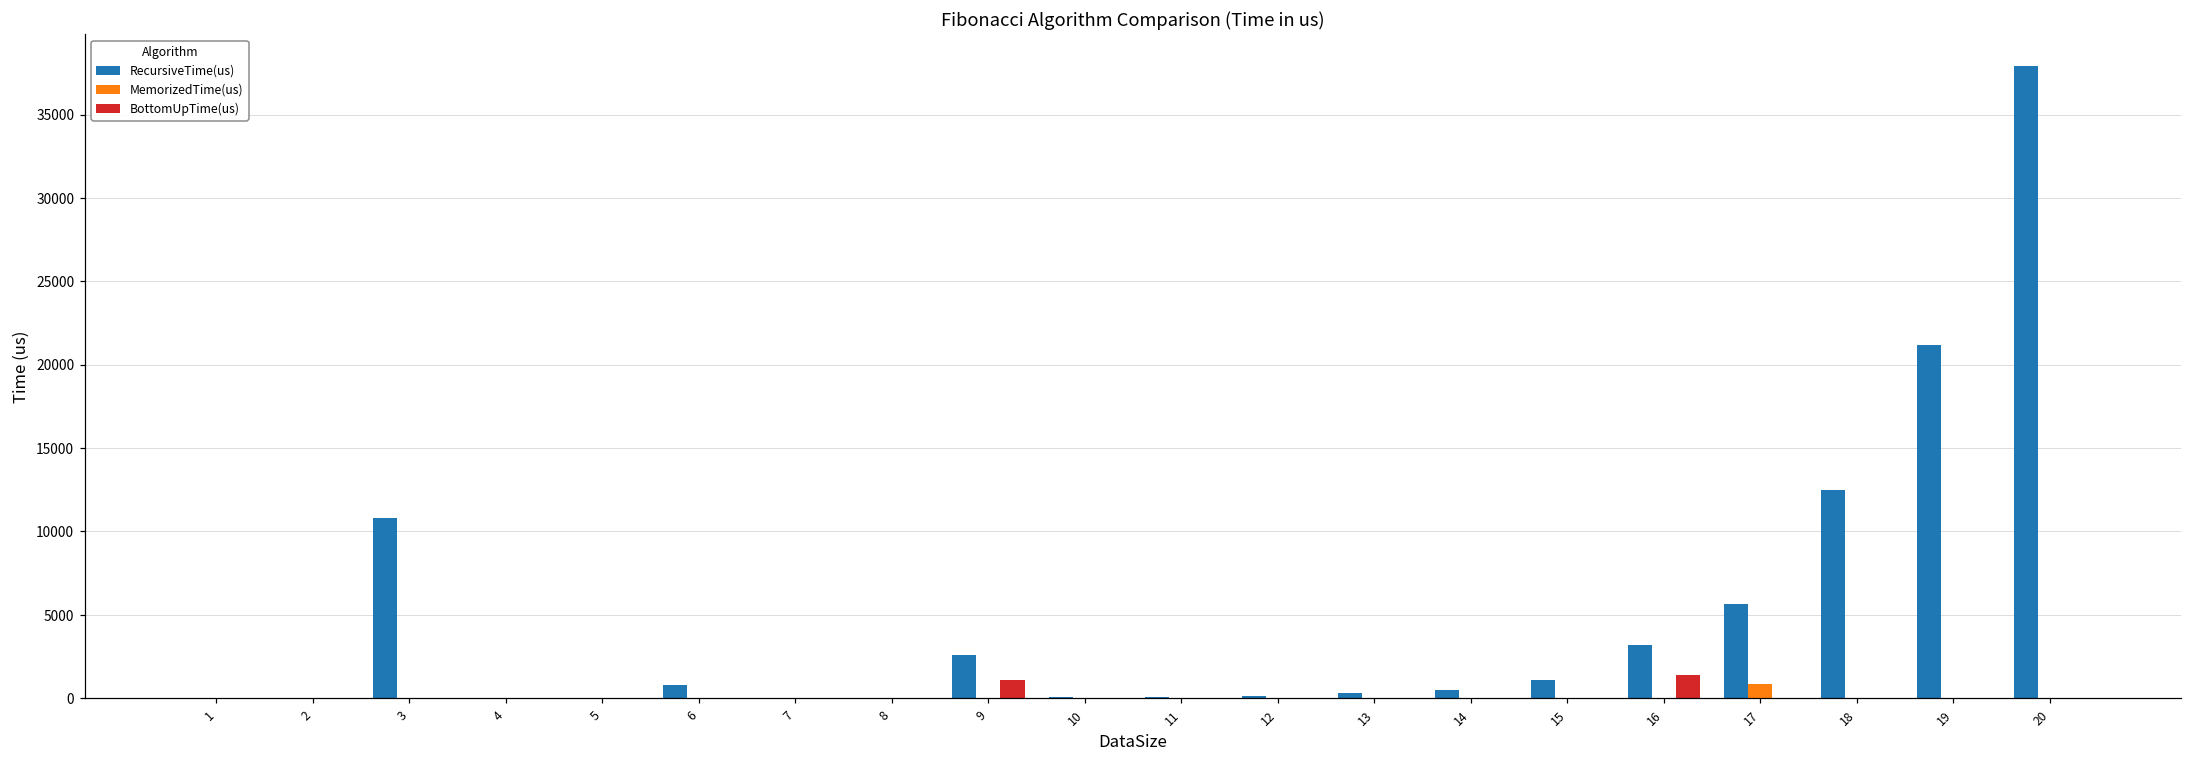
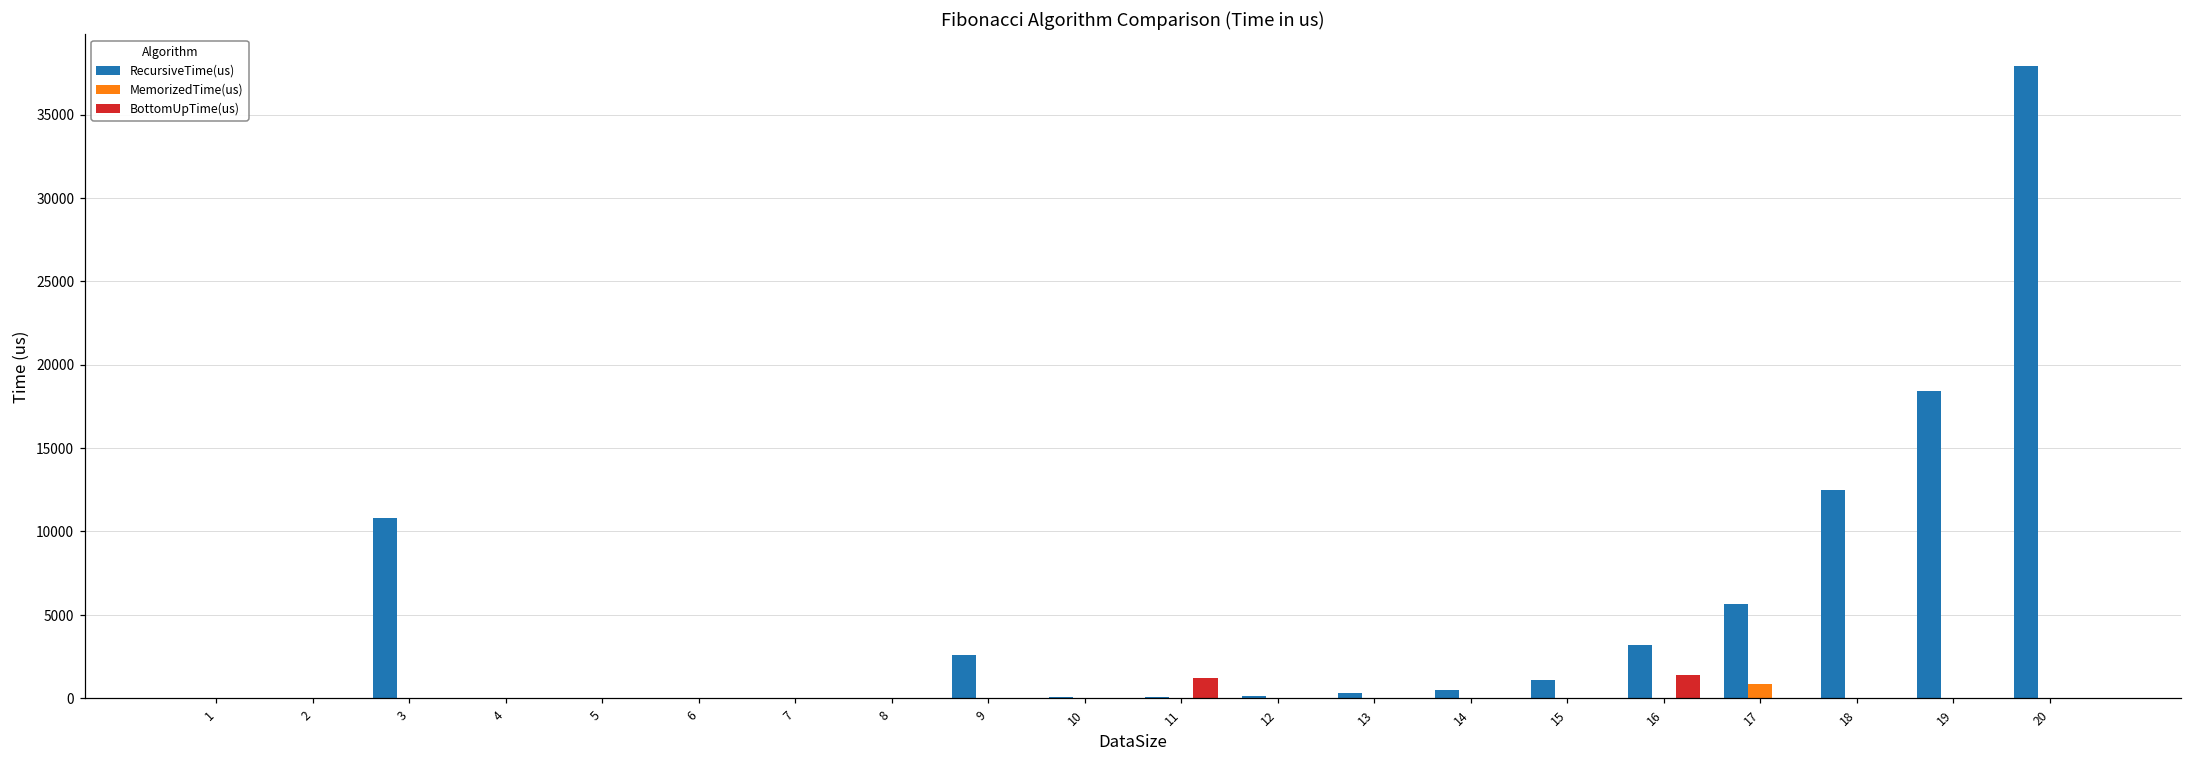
RecursiveTime(us), 6: 800 -> 0
BottomUpTime(us), 9: 1100 -> 0
BottomUpTime(us), 11: 0 -> 1200
RecursiveTime(us), 19: 21200 -> 18400
